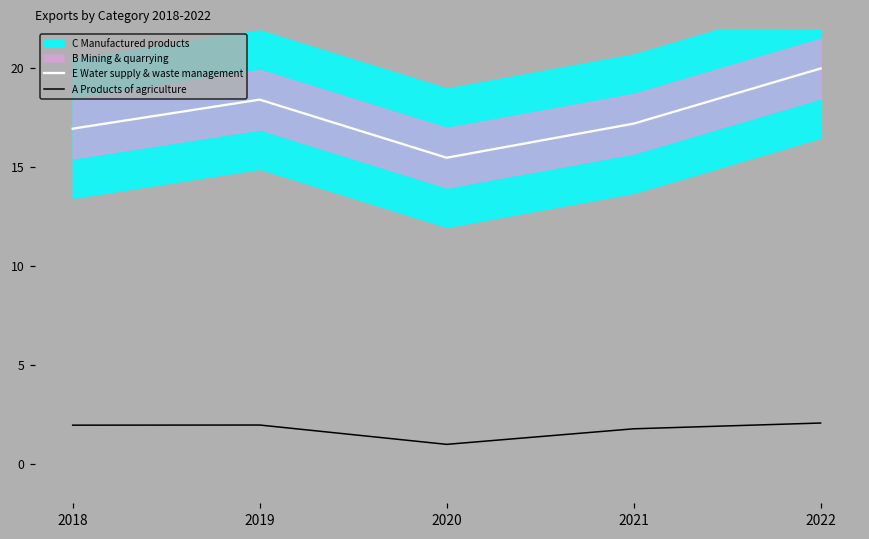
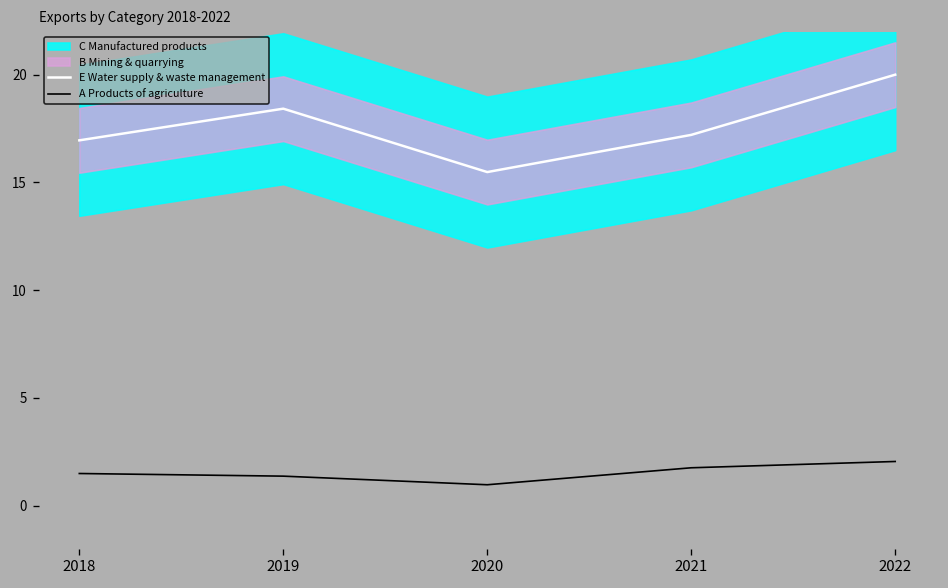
A Products of agriculture, 2018: 1.9 -> 1.5
A Products of agriculture, 2019: 1.9 -> 1.4
